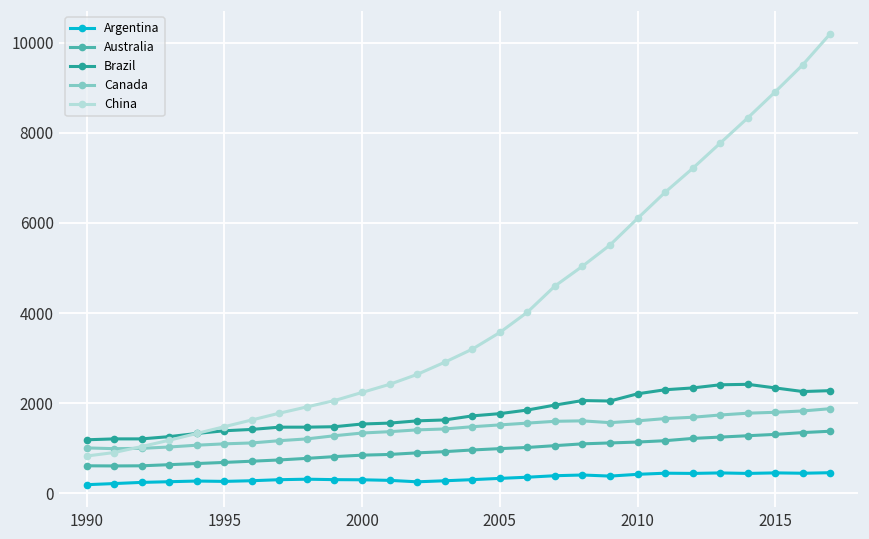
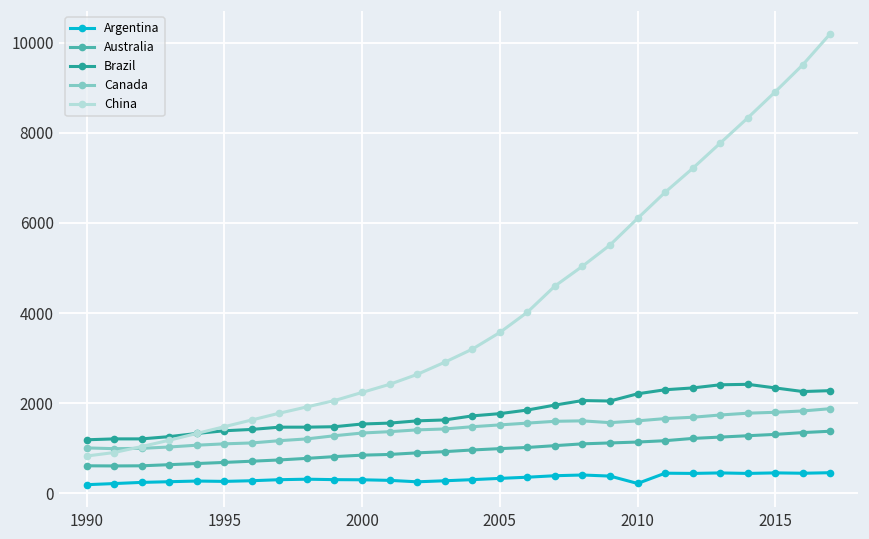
Argentina, 2010: 400 -> 200
